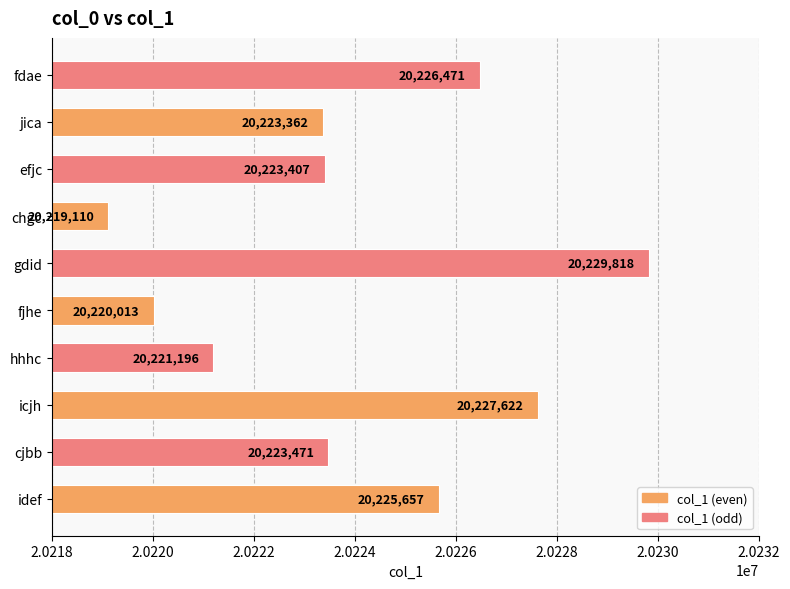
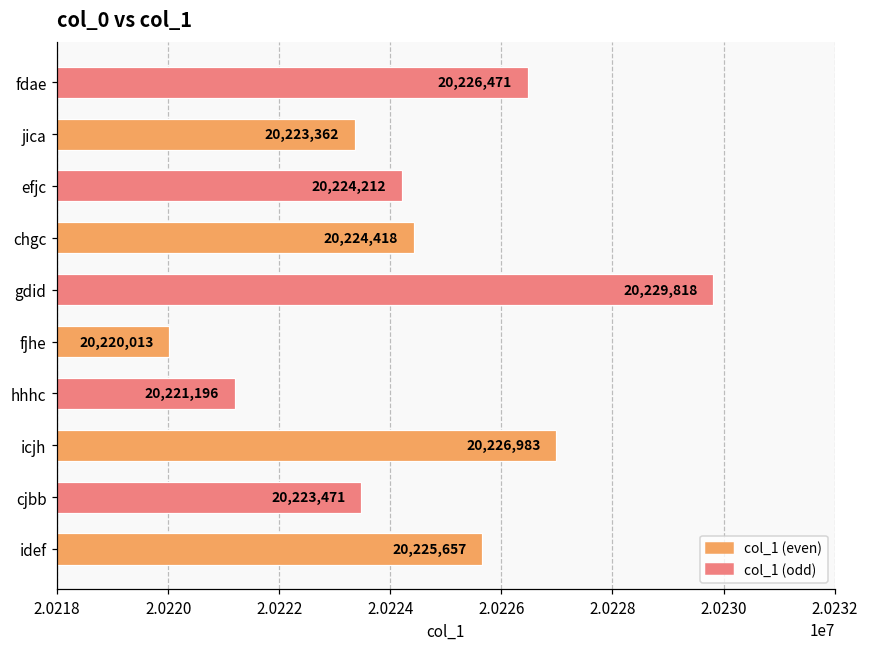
efjc: 20,223,407 -> 20,224,212
chgc: 20,219,110 -> 20,224,418
icjh: 20,227,622 -> 20,226,983
